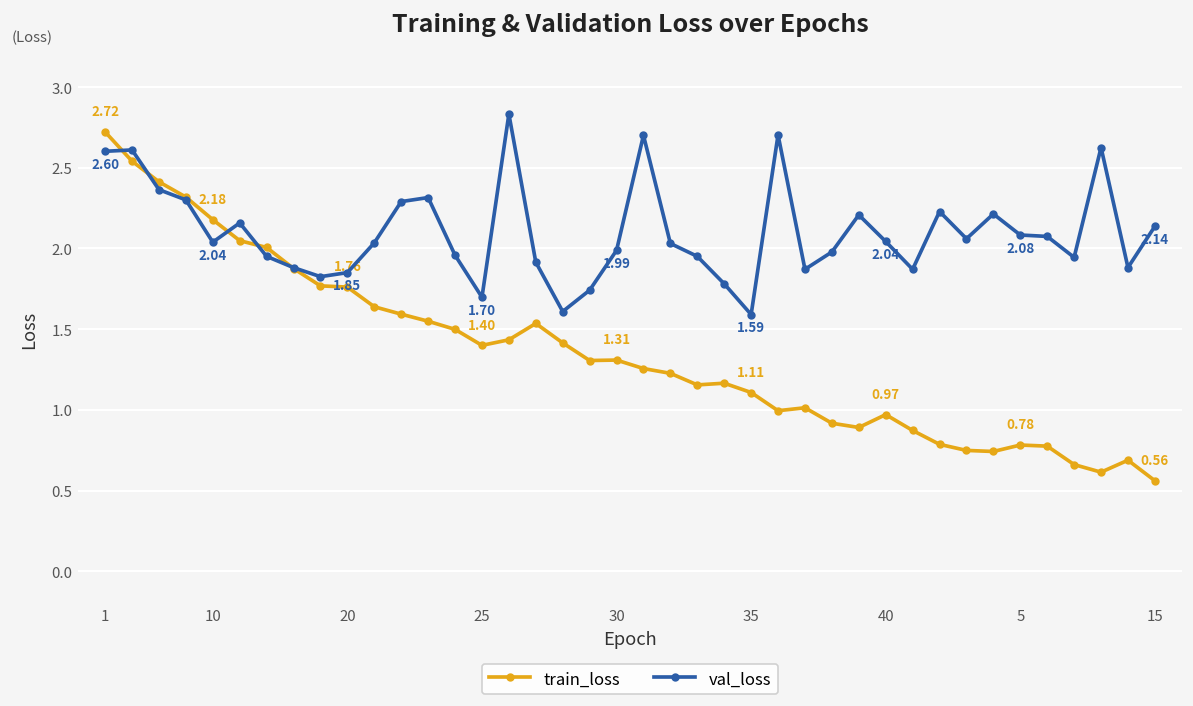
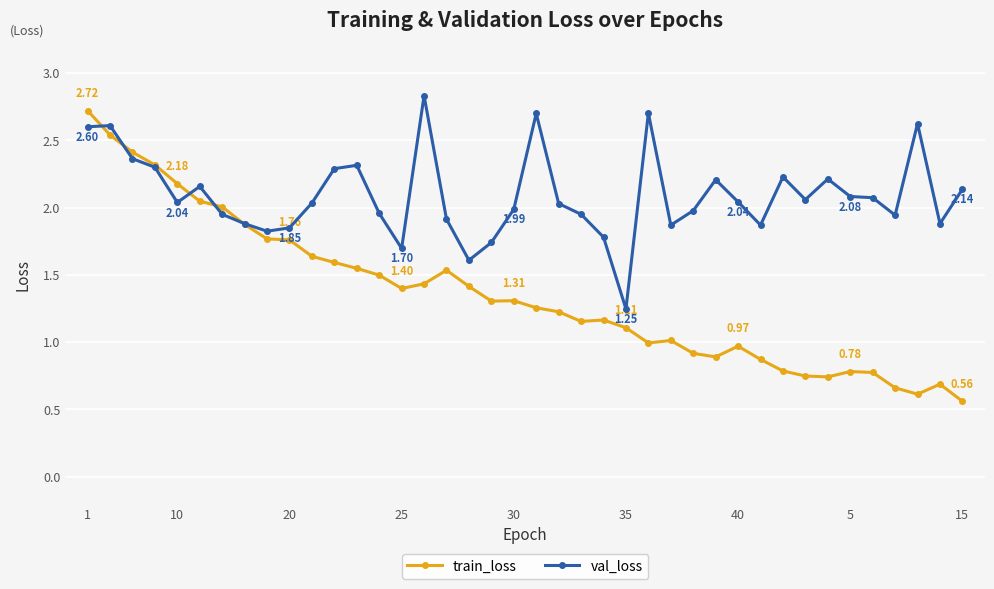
val_loss, 35: 1.59 -> 1.25
